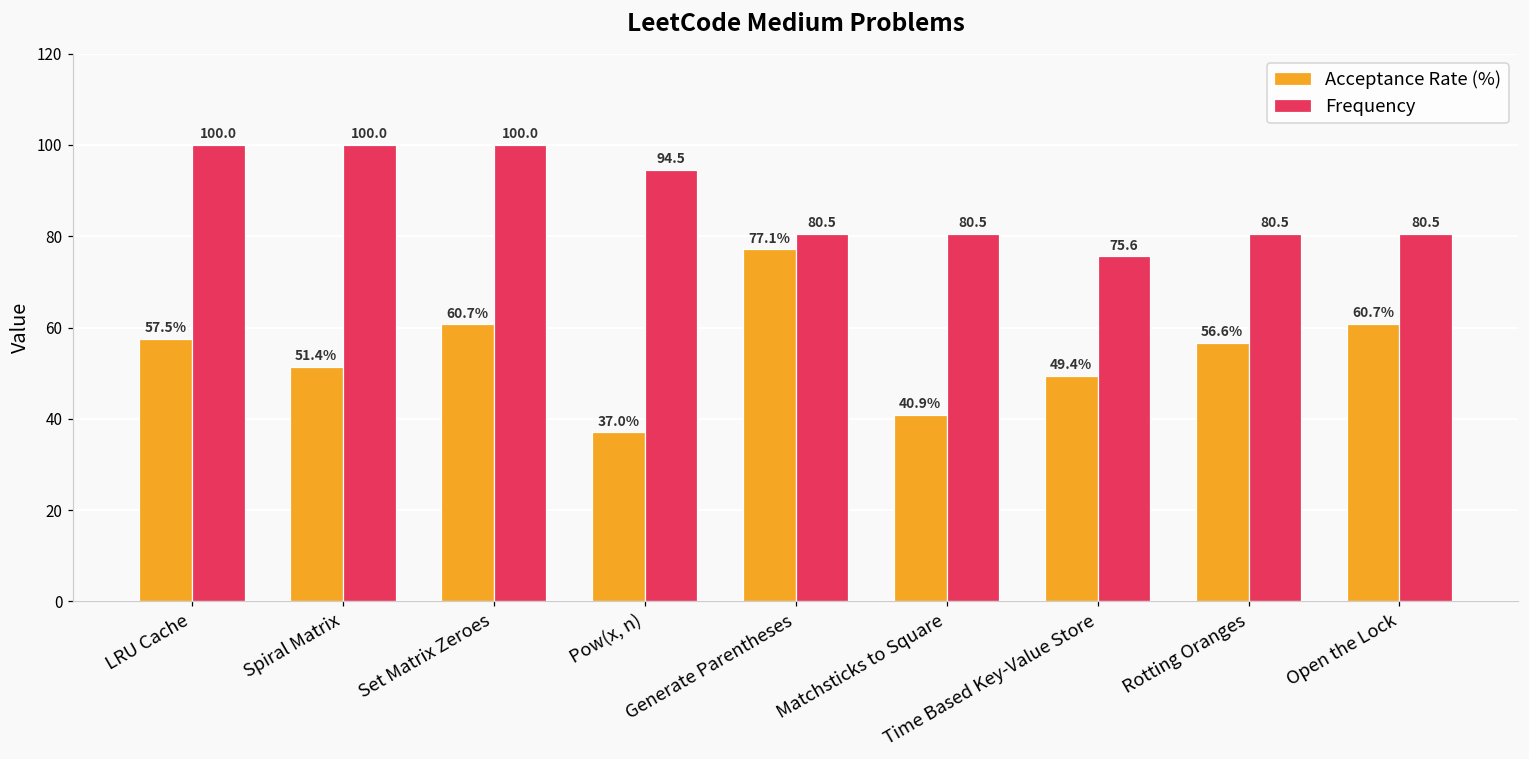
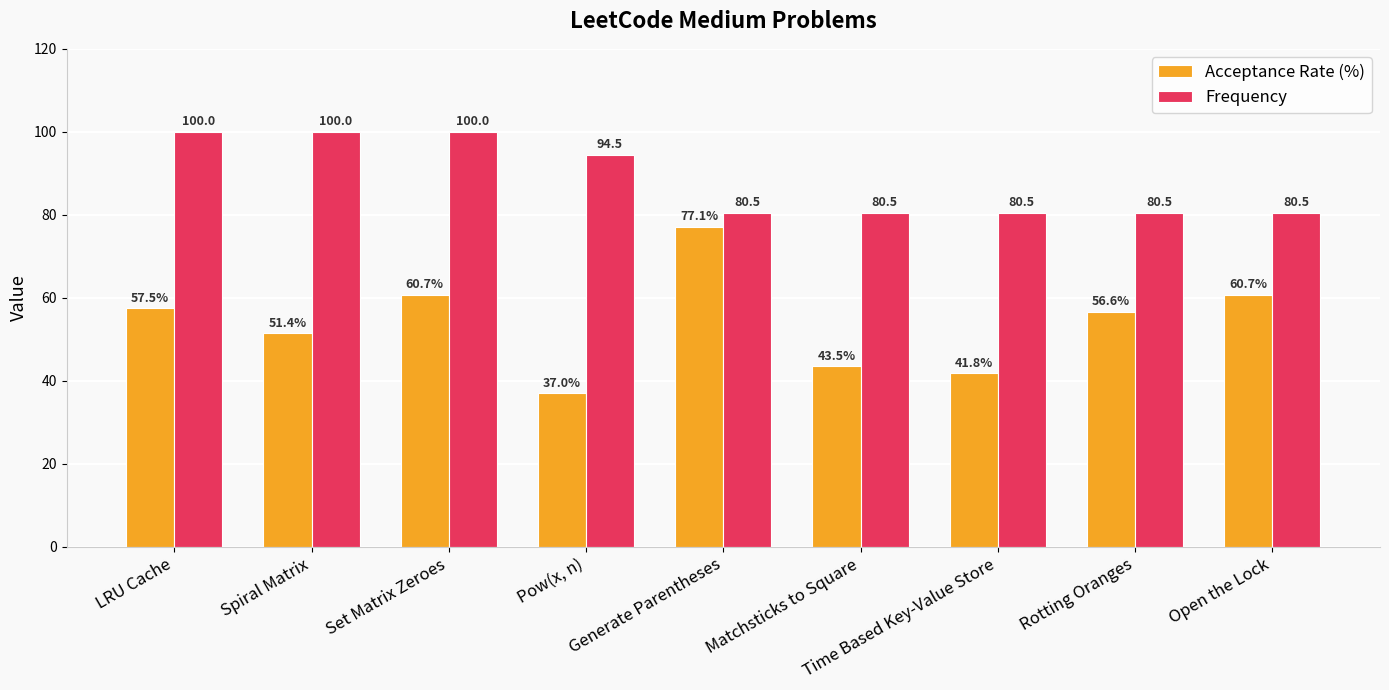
Acceptance Rate (%), Matchsticks to Square: 40.9% -> 43.5%
Acceptance Rate (%), Time Based Key-Value Store: 49.4% -> 41.8%
Frequency, Time Based Key-Value Store: 75.6 -> 80.5
